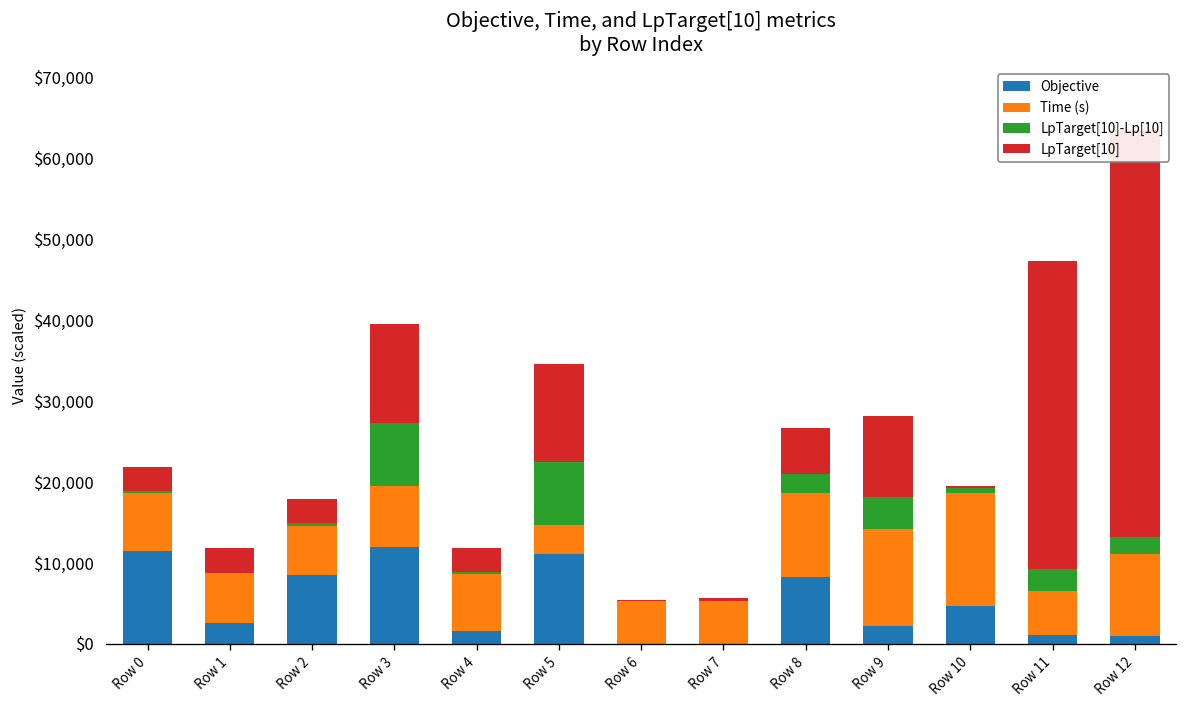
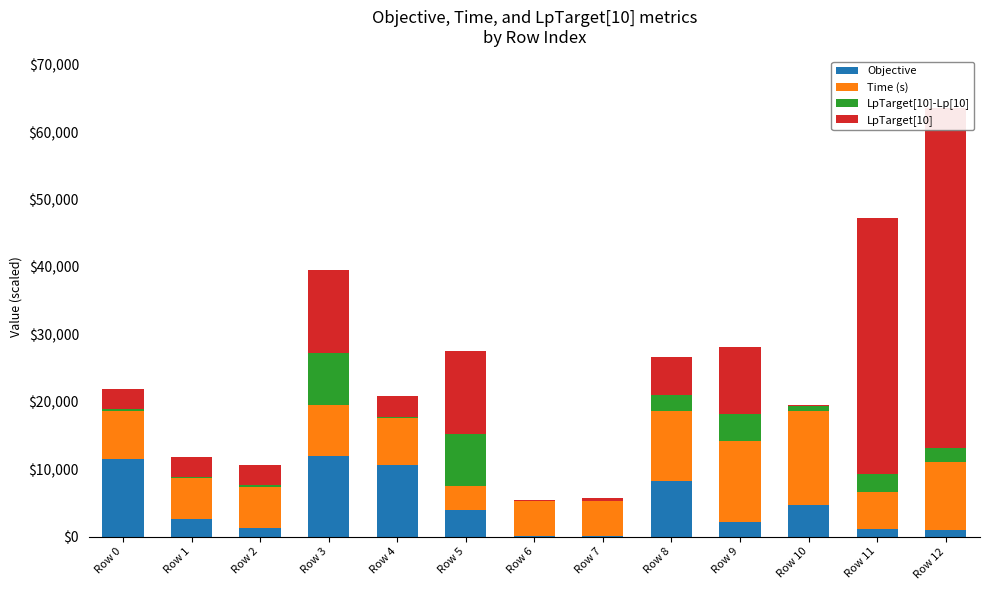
Objective, Row 2: $9,000 -> $1,000
Objective, Row 4: $2,000 -> $11,000
Objective, Row 5: $11,000 -> $4,000
